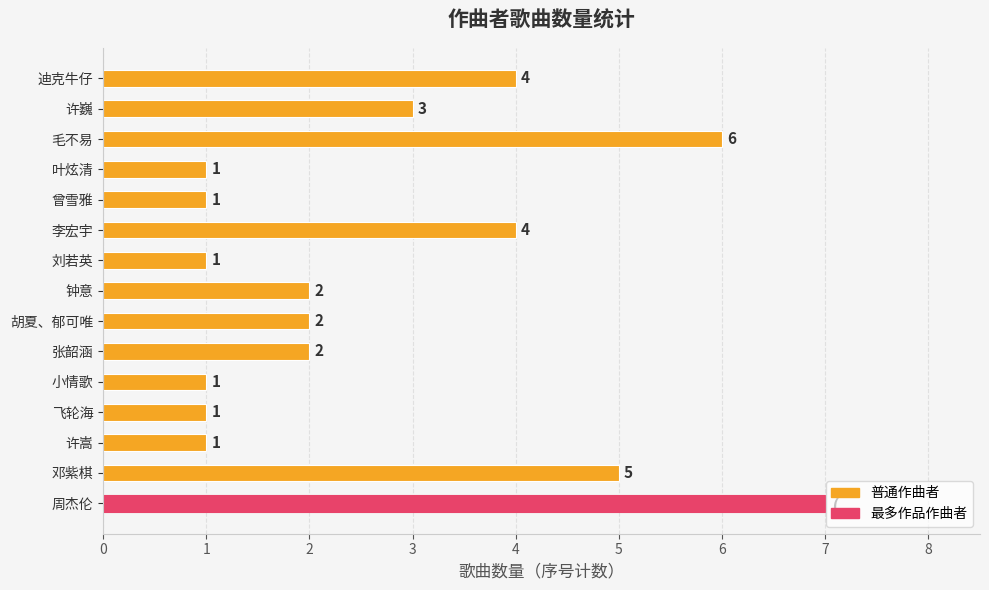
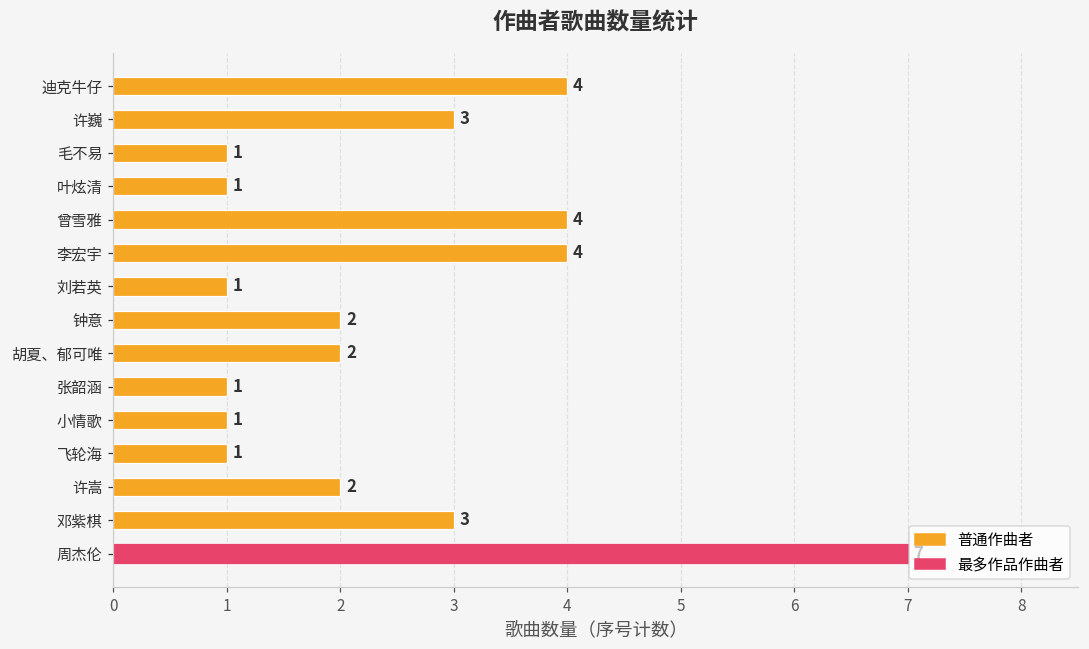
毛不易: 6 -> 1
曾雪雅: 1 -> 4
张韶涵: 2 -> 1
许嵩: 1 -> 2
邓紫棋: 5 -> 3
